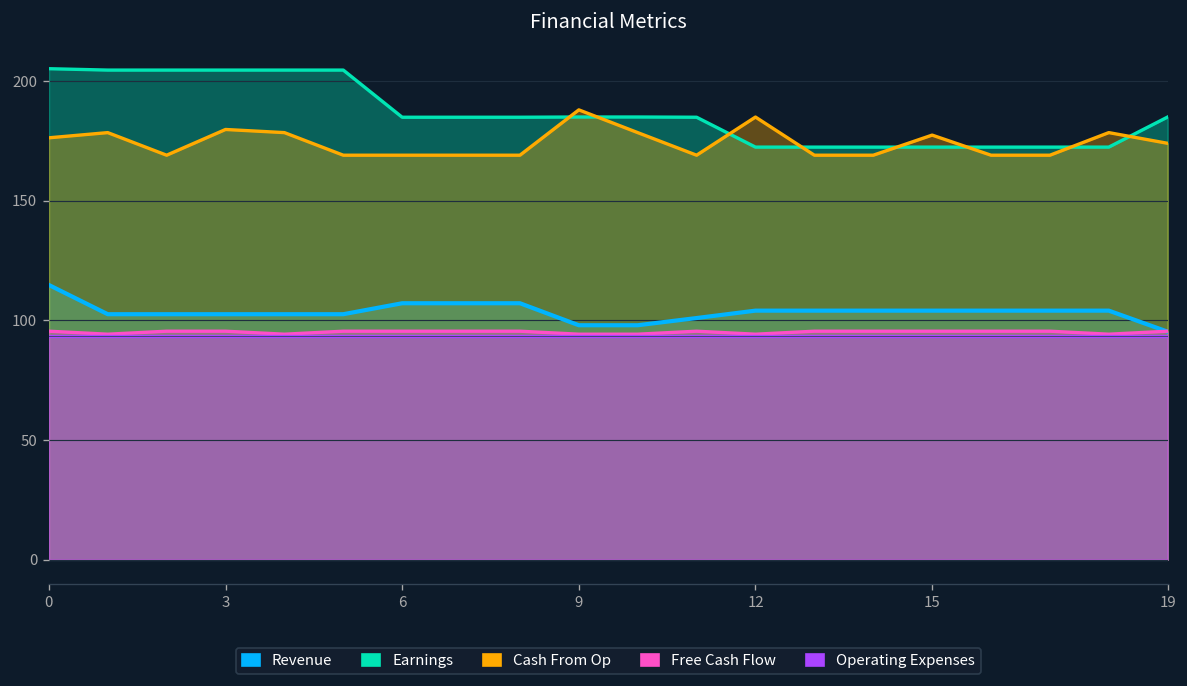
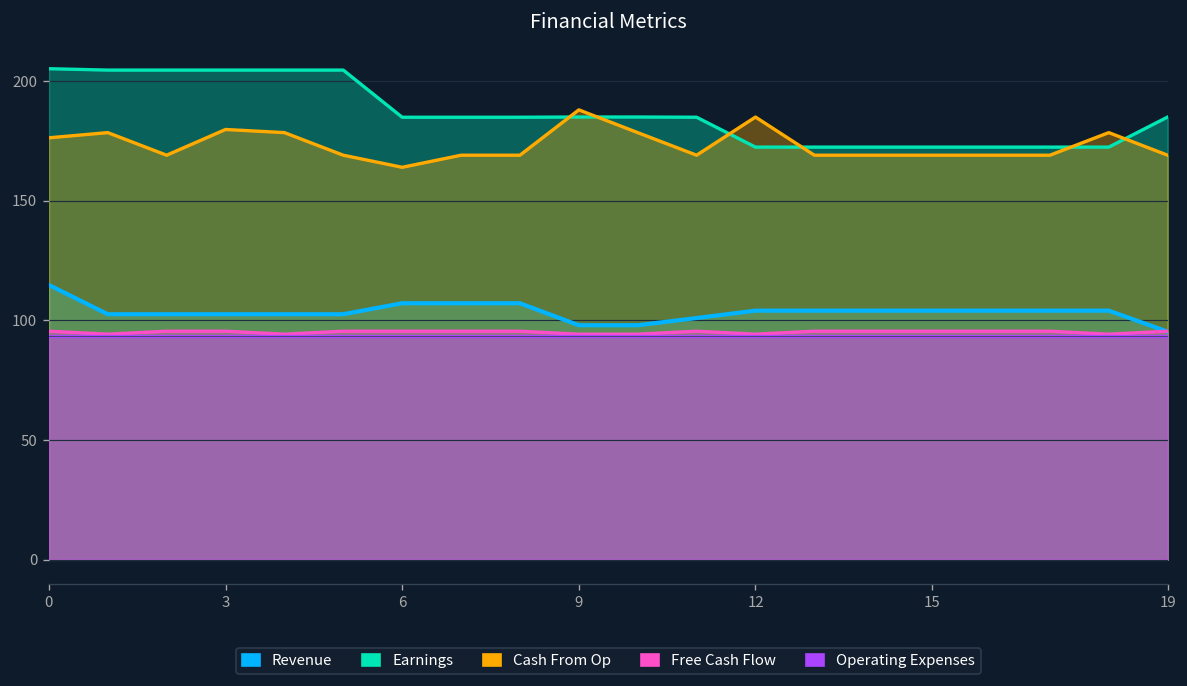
Cash From Op, 6: 169 -> 164
Cash From Op, 15: 177 -> 169
Cash From Op, 19: 174 -> 169
